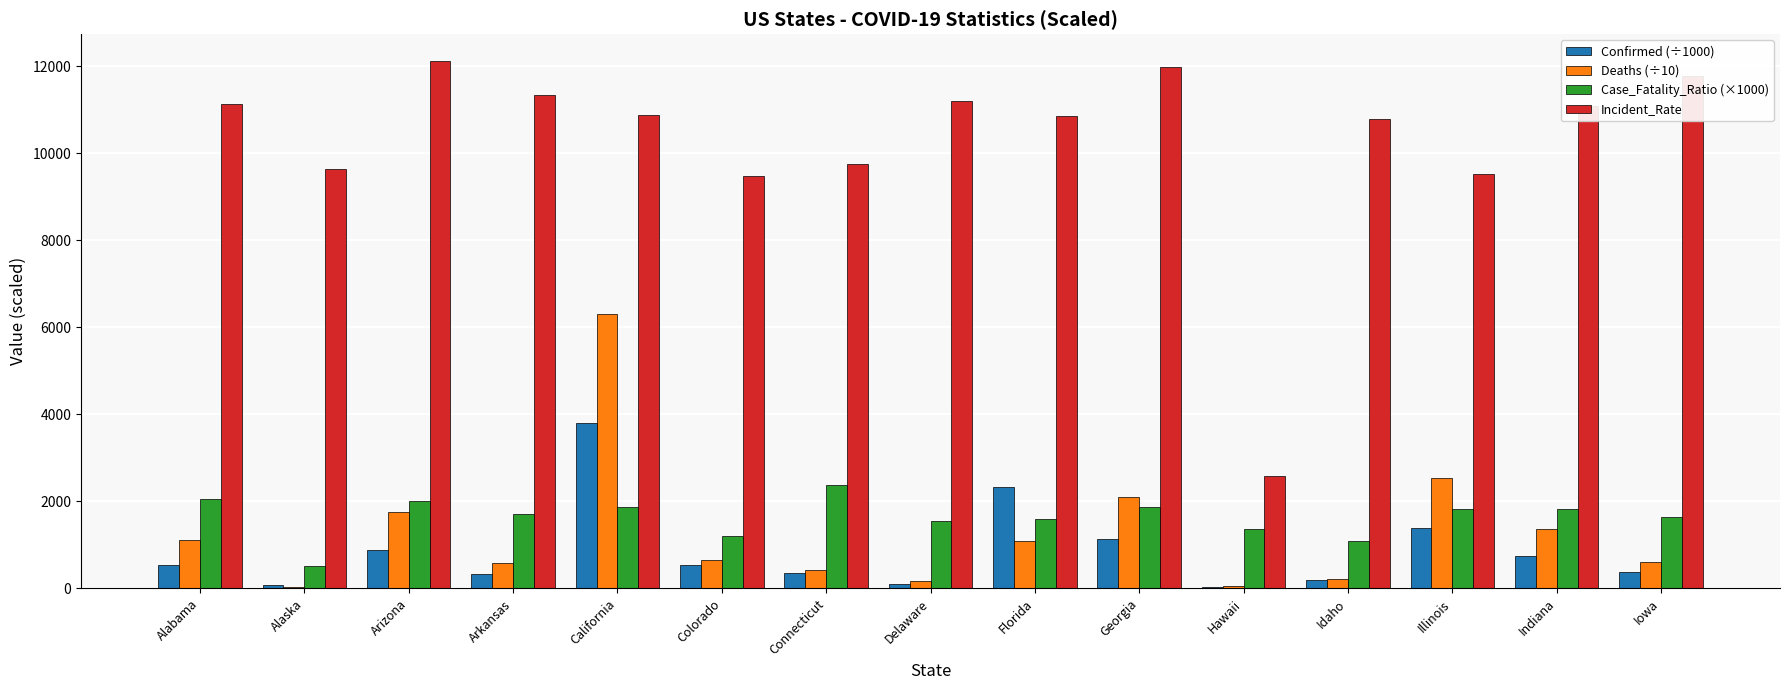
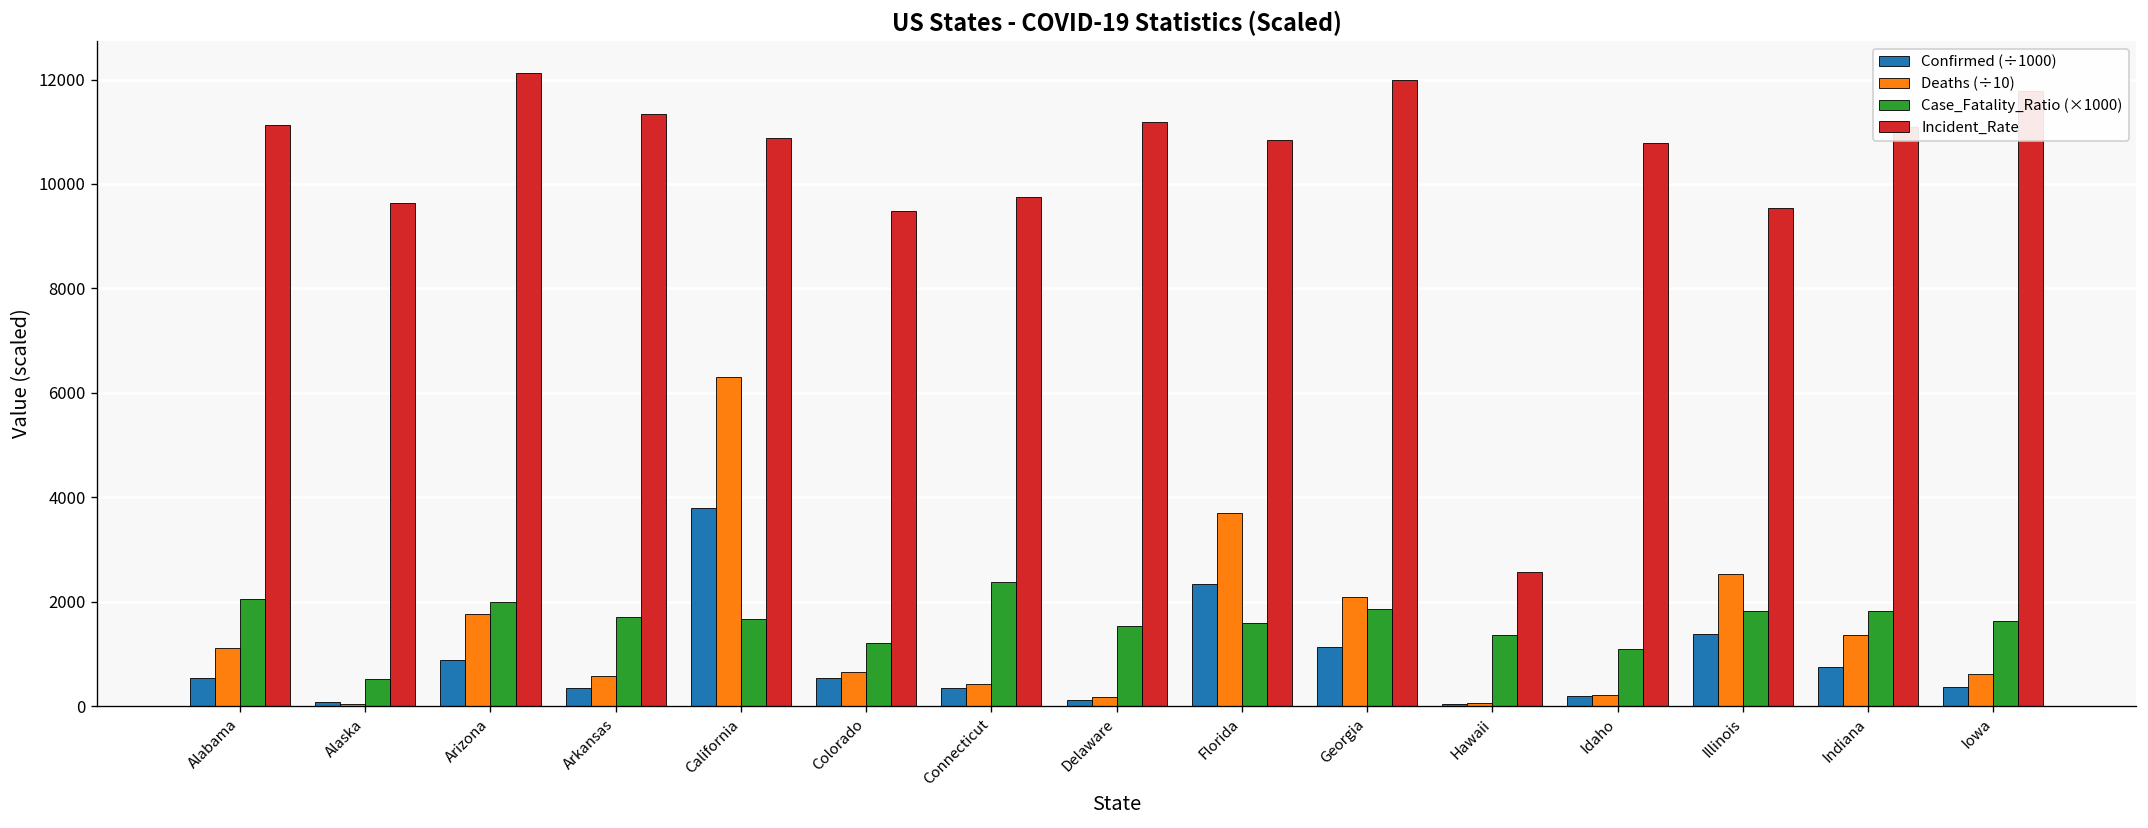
Case_Fatality_Ratio (×1000), California: 1900 -> 1700
Deaths (÷10), Florida: 1100 -> 3700
